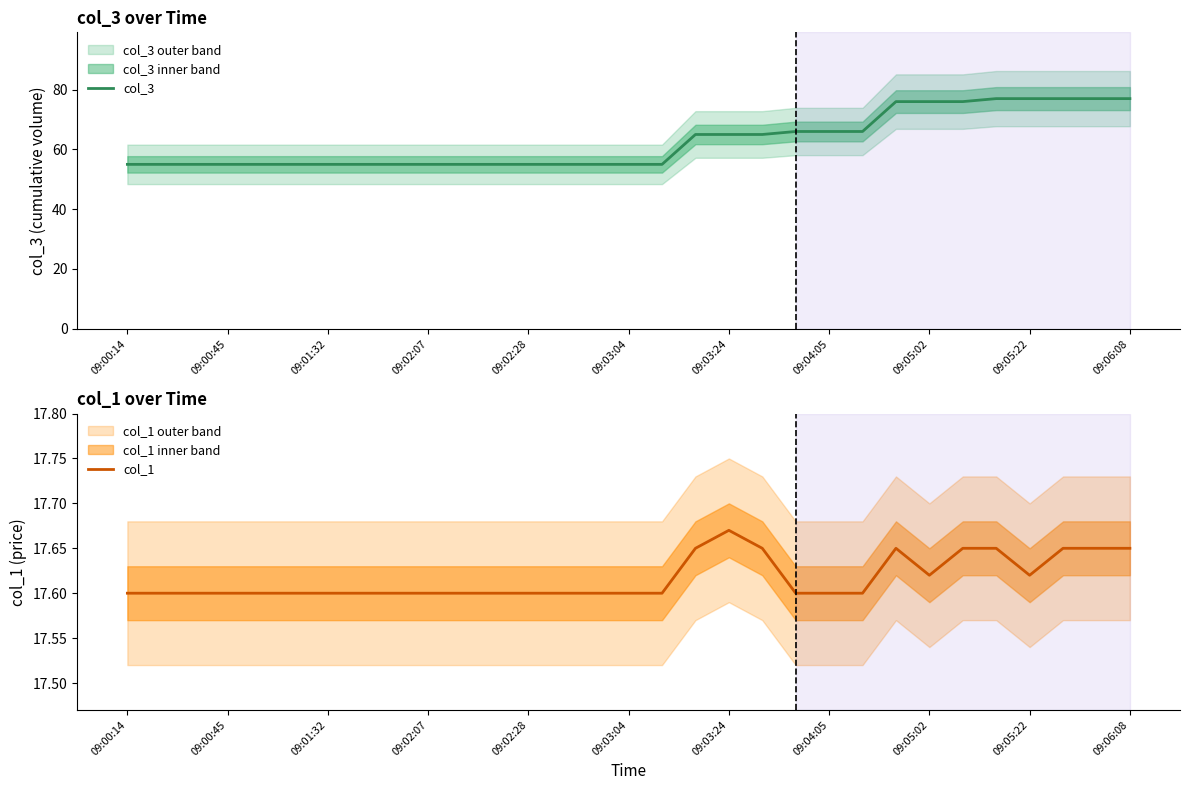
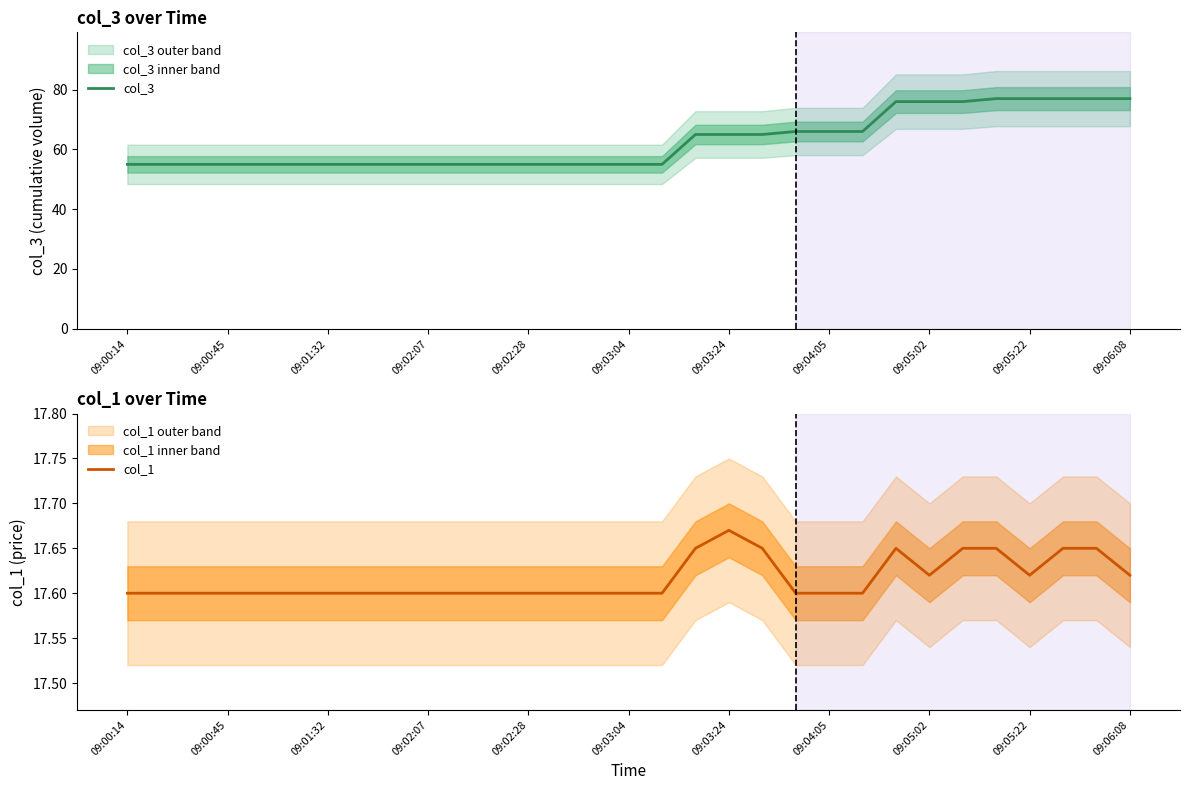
col_1 over Time, col_1, 09:06:08: 17.65 -> 17.62
